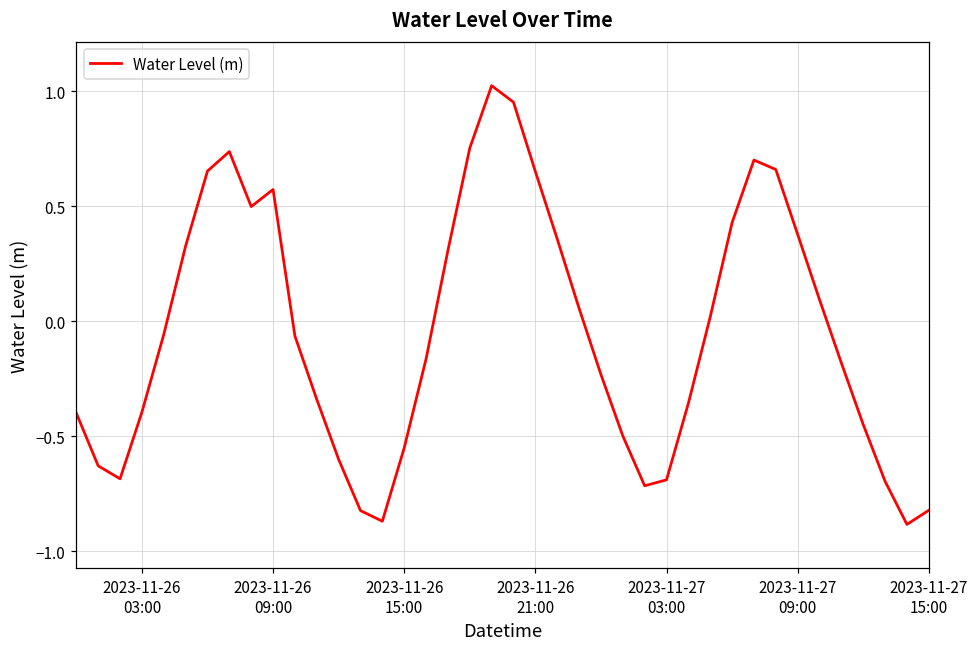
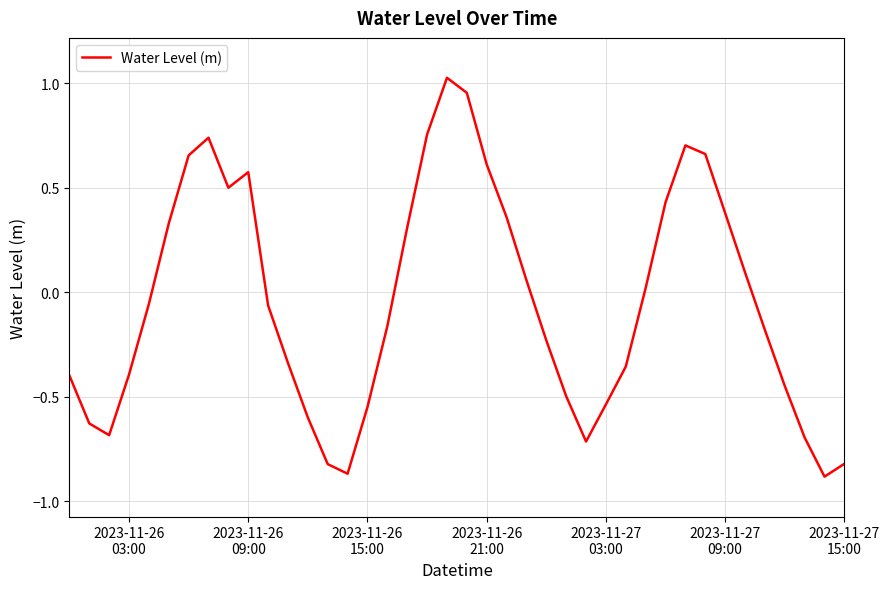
2023-11-26 21:00: 0.65 -> 0.61
2023-11-27 03:00: -0.69 -> -0.54
